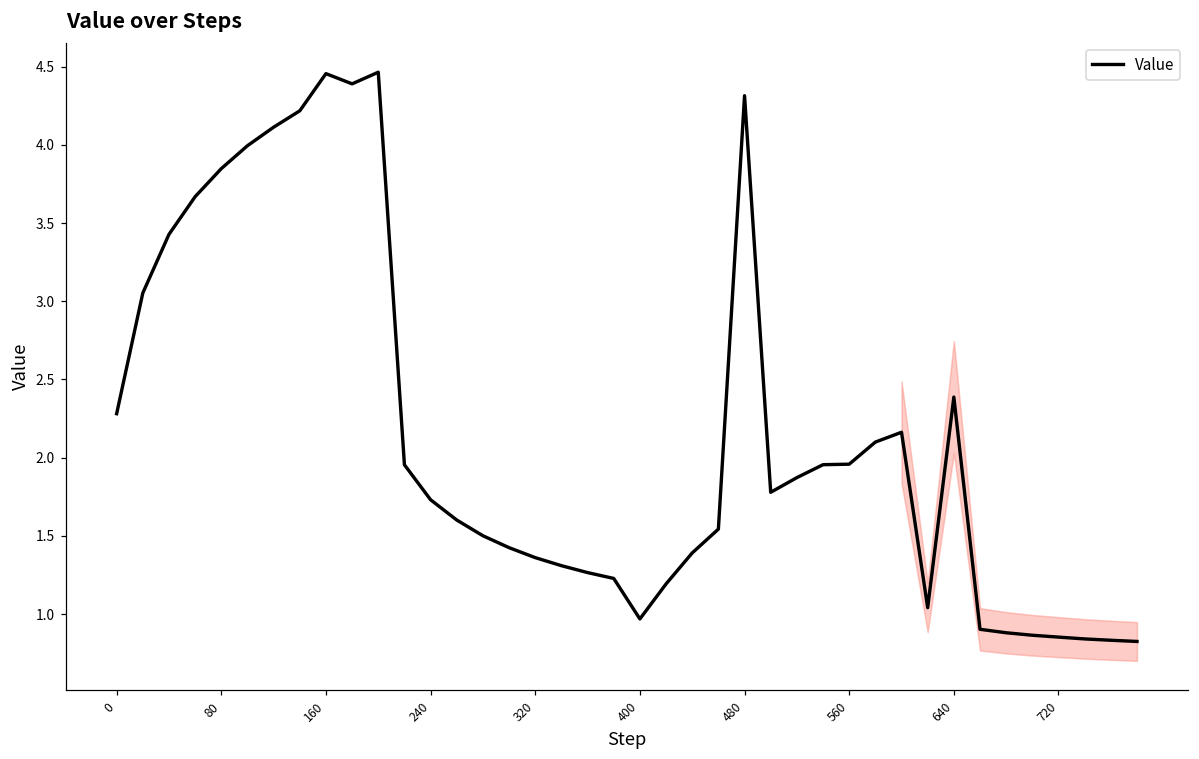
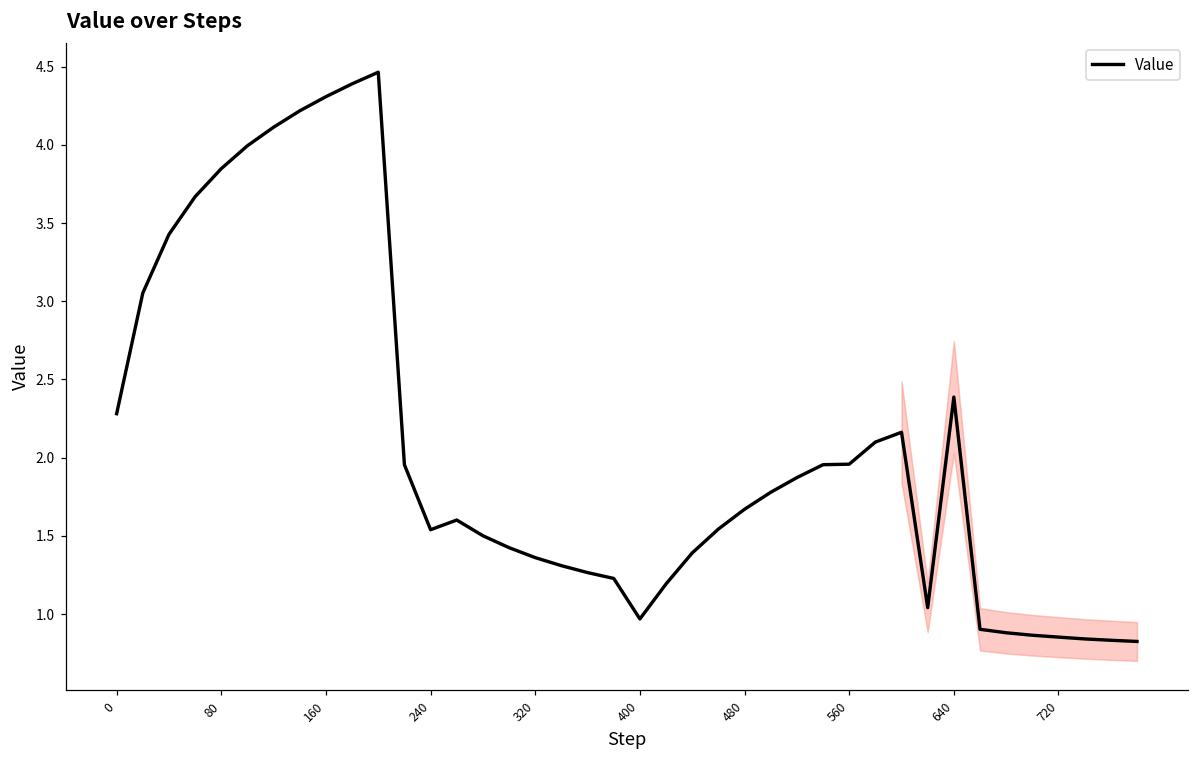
Value, 160: 4.46 -> 4.31
Value, 240: 1.73 -> 1.54
Value, 480: 4.31 -> 1.67
